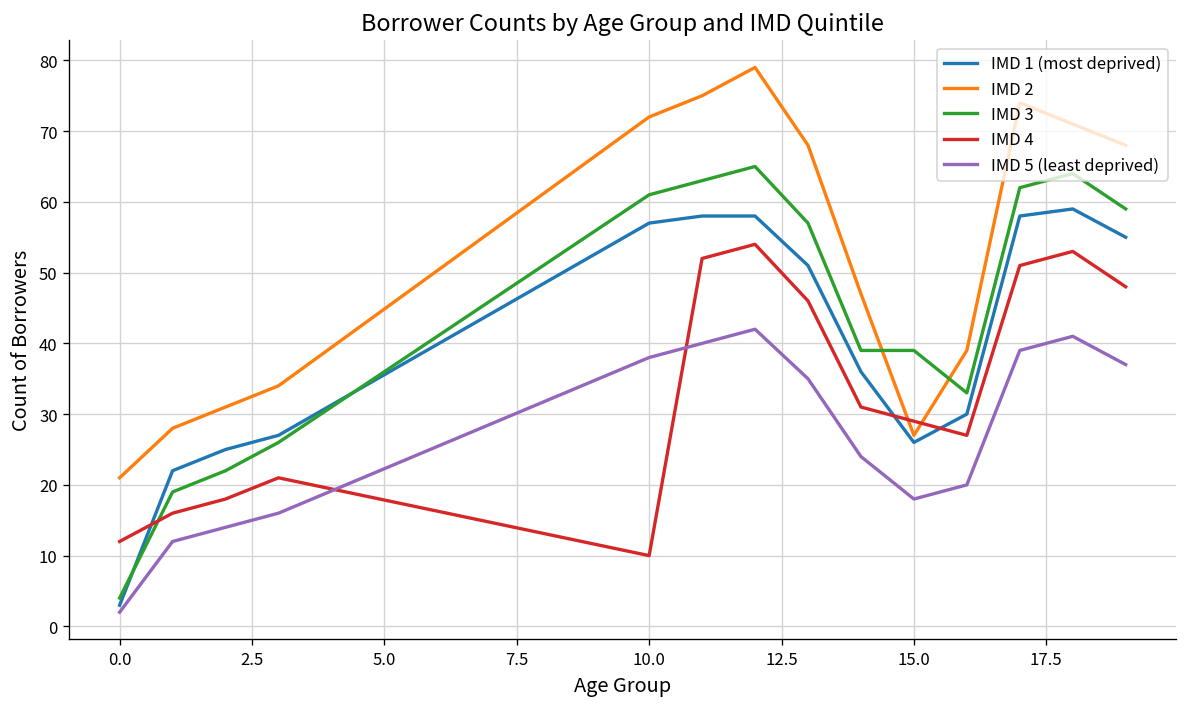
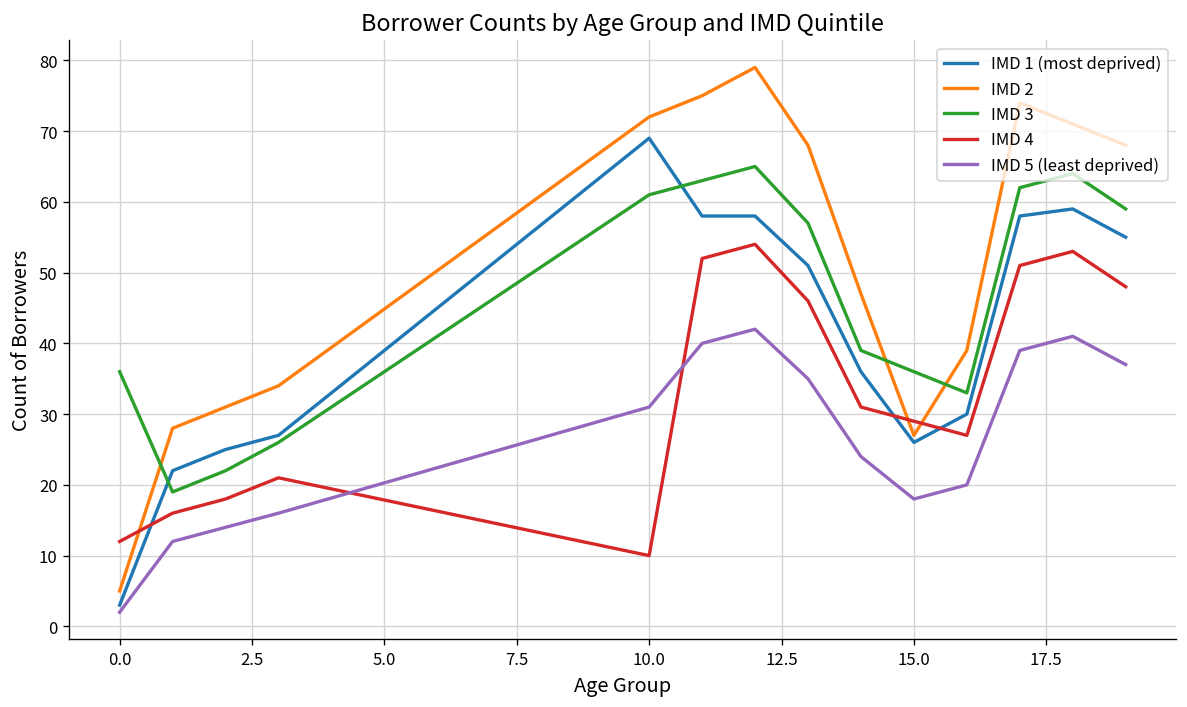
IMD 2, 0.0: 21 -> 5
IMD 3, 0.0: 4 -> 36
IMD 1 (most deprived), 10.0: 57 -> 69
IMD 5 (least deprived), 10.0: 38 -> 31
IMD 3, 15.0: 39 -> 36
